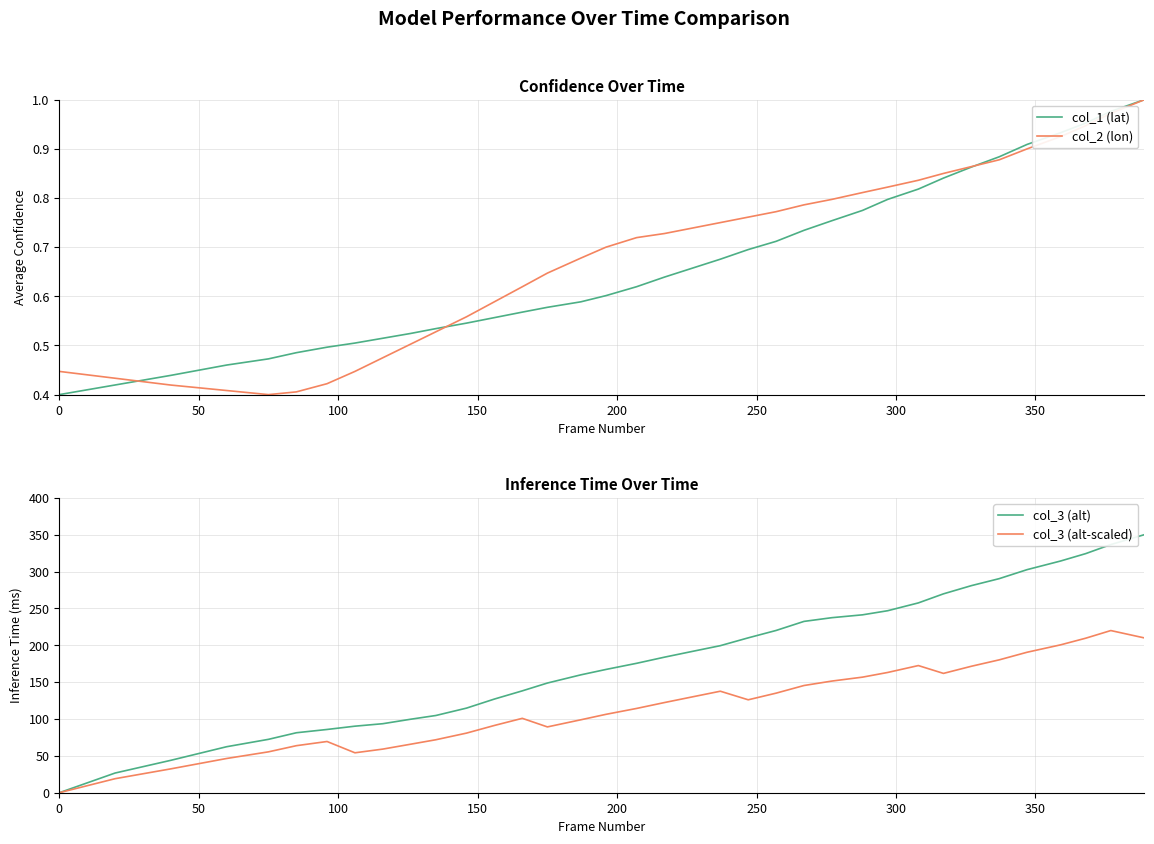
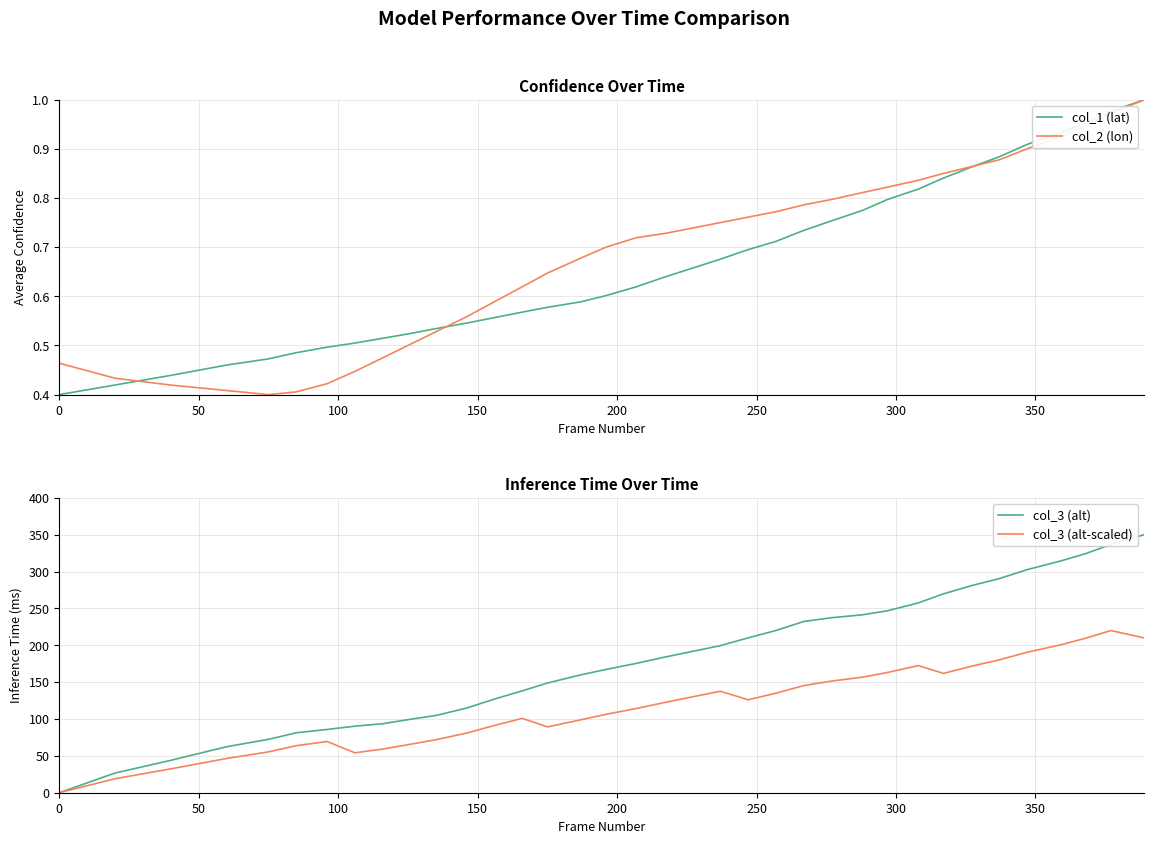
Confidence Over Time, col_2 (lon), 0: 0.45 -> 0.46
